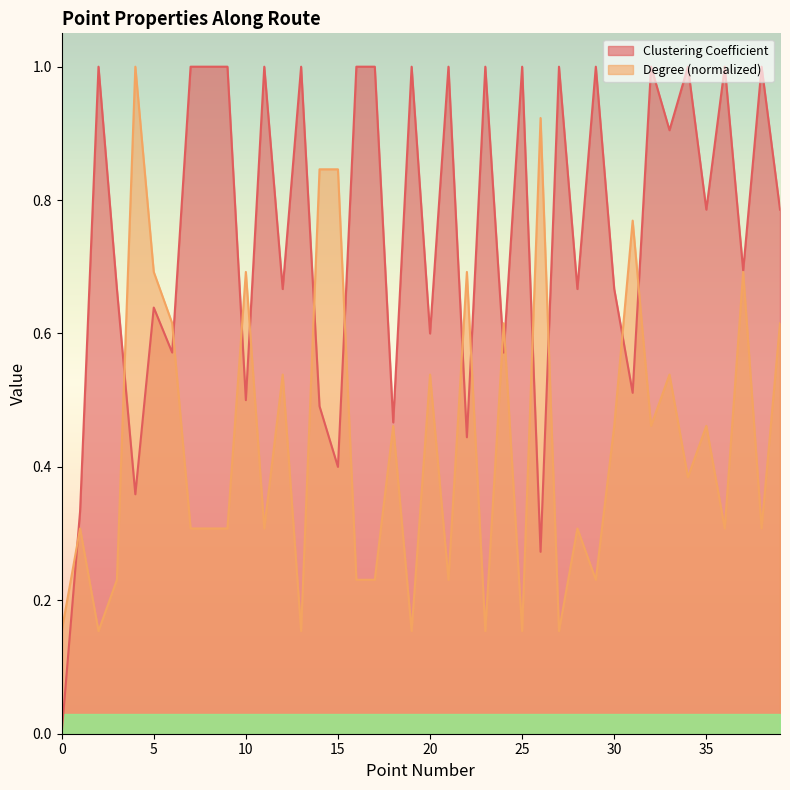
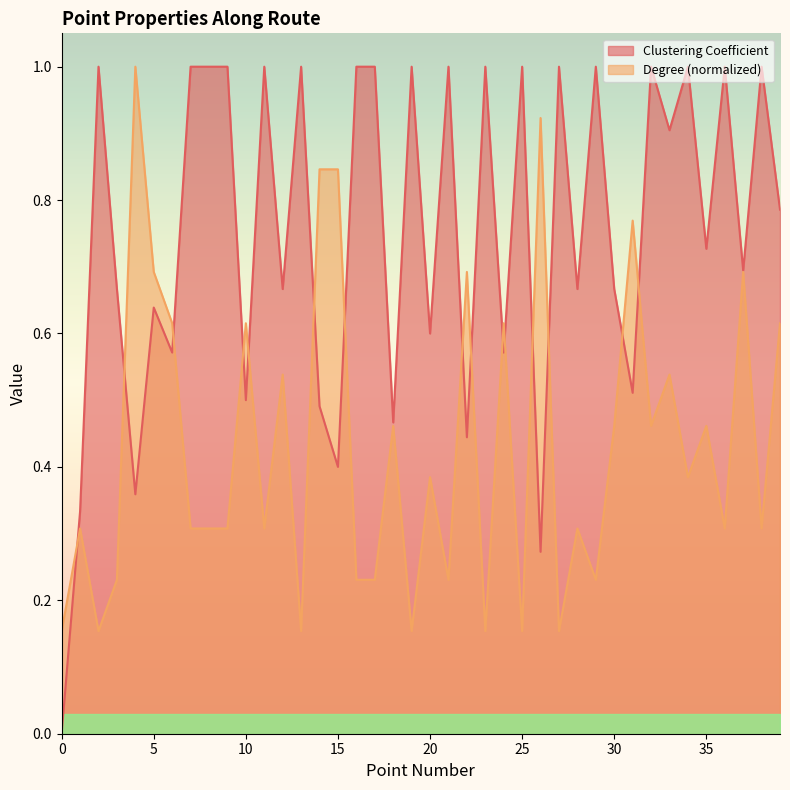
Degree (normalized), 10: 0.69 -> 0.62
Degree (normalized), 20: 0.54 -> 0.38
Clustering Coefficient, 35: 0.79 -> 0.73
